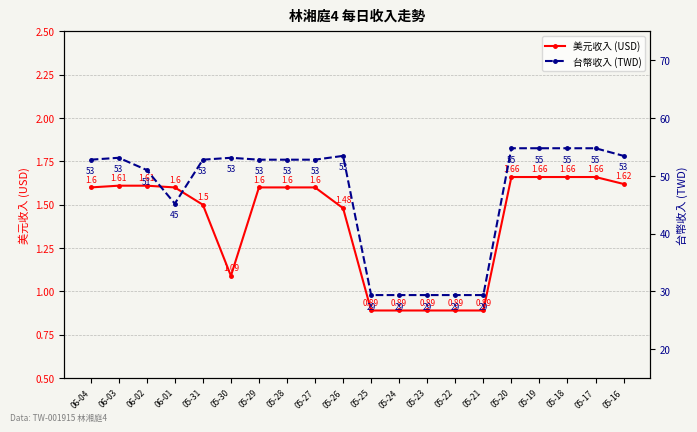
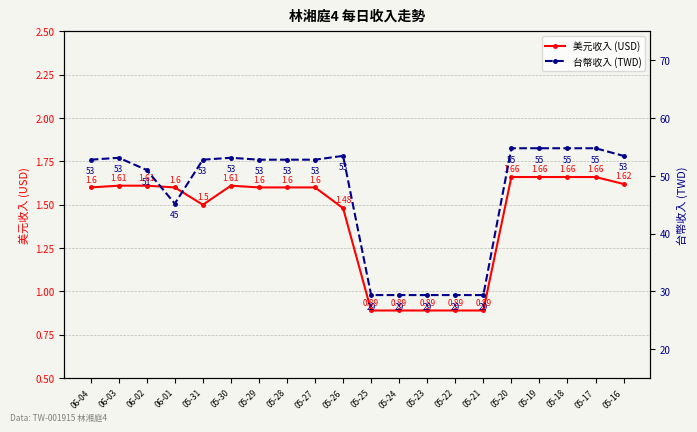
美元收入 (USD), 05-30: 1.09 -> 1.61
